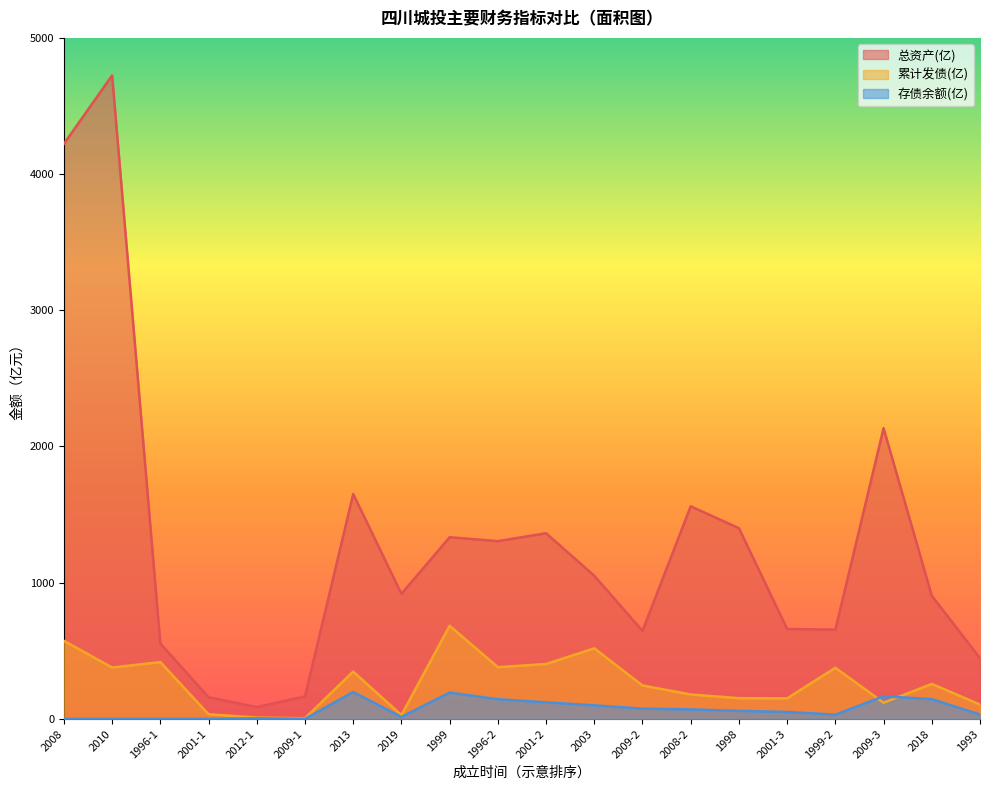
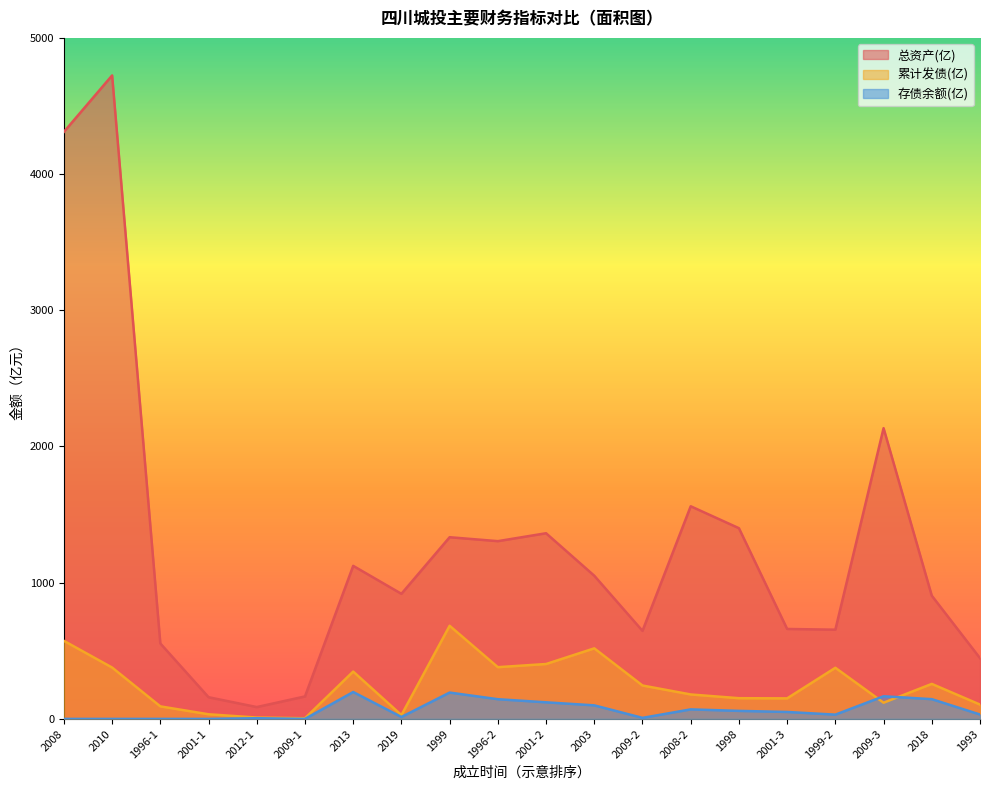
总资产(亿), 2008: 4220 -> 4310
累计发债(亿), 1996-1: 420 -> 90
总资产(亿), 2013: 1650 -> 1120
存债余额(亿), 2009-2: 80 -> 10
